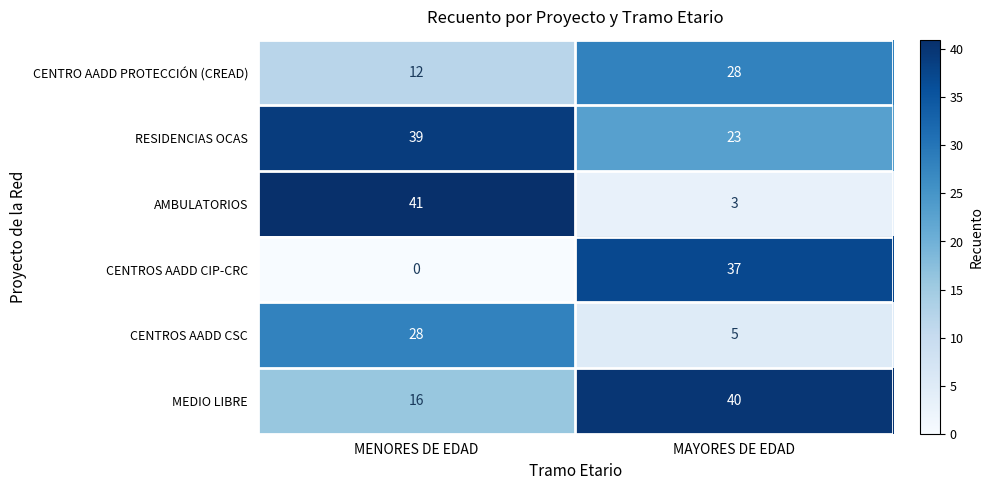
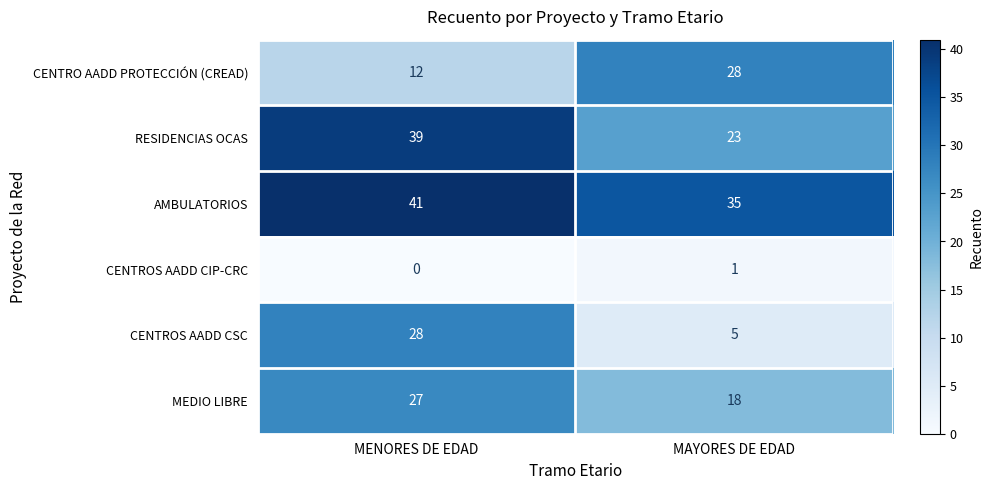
AMBULATORIOS, MAYORES DE EDAD: 3 -> 35
CENTROS AADD CIP-CRC, MAYORES DE EDAD: 37 -> 1
MEDIO LIBRE, MENORES DE EDAD: 16 -> 27
MEDIO LIBRE, MAYORES DE EDAD: 40 -> 18
